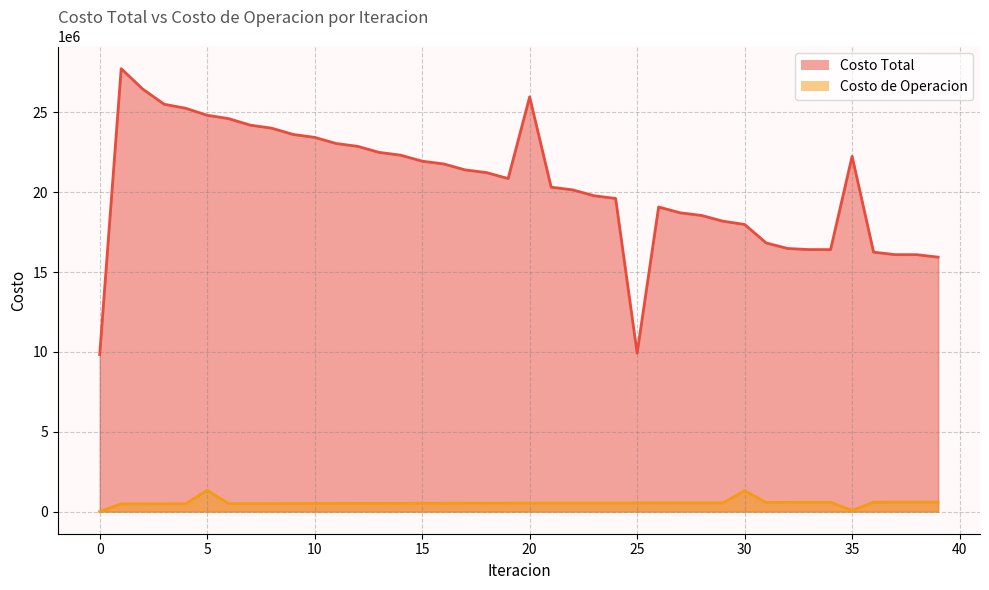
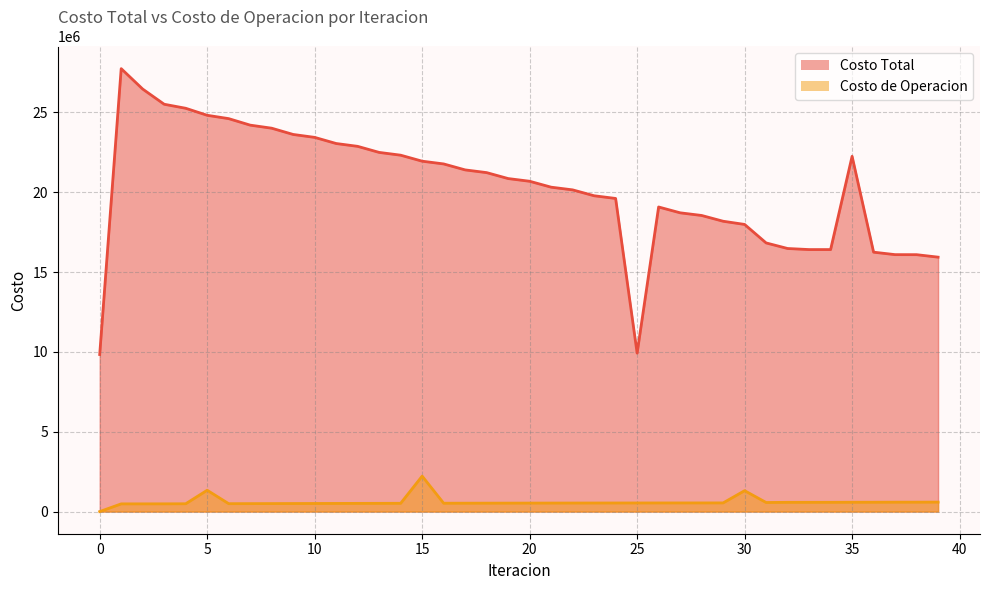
Costo de Operacion, 15: 500000 -> 2200000
Costo Total, 20: 26000000 -> 20700000
Costo de Operacion, 35: 100000 -> 600000
